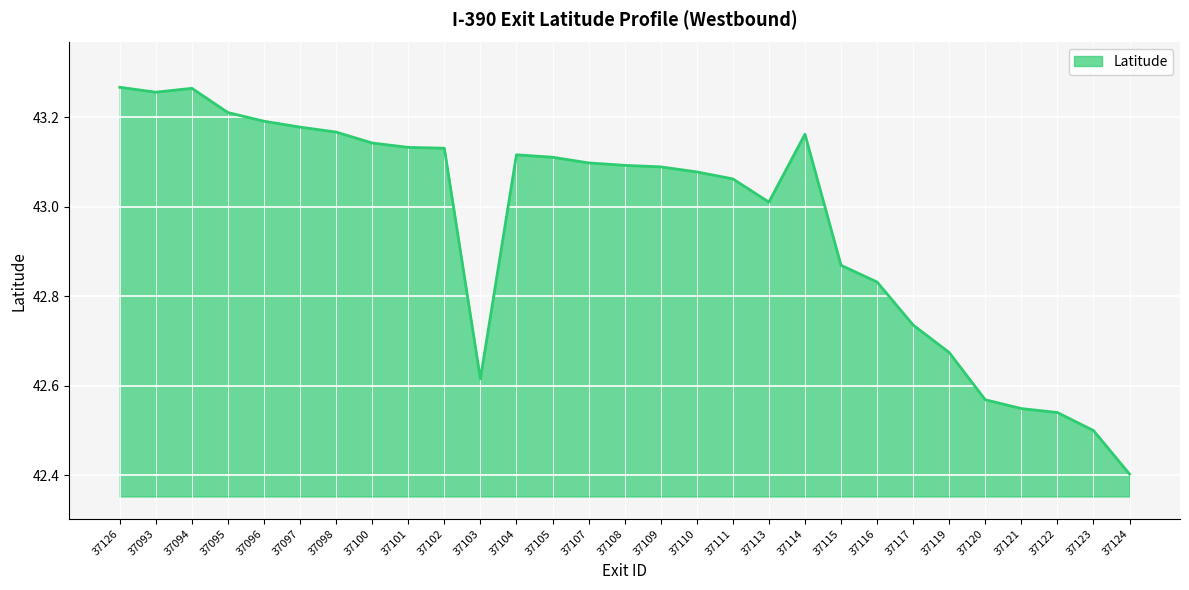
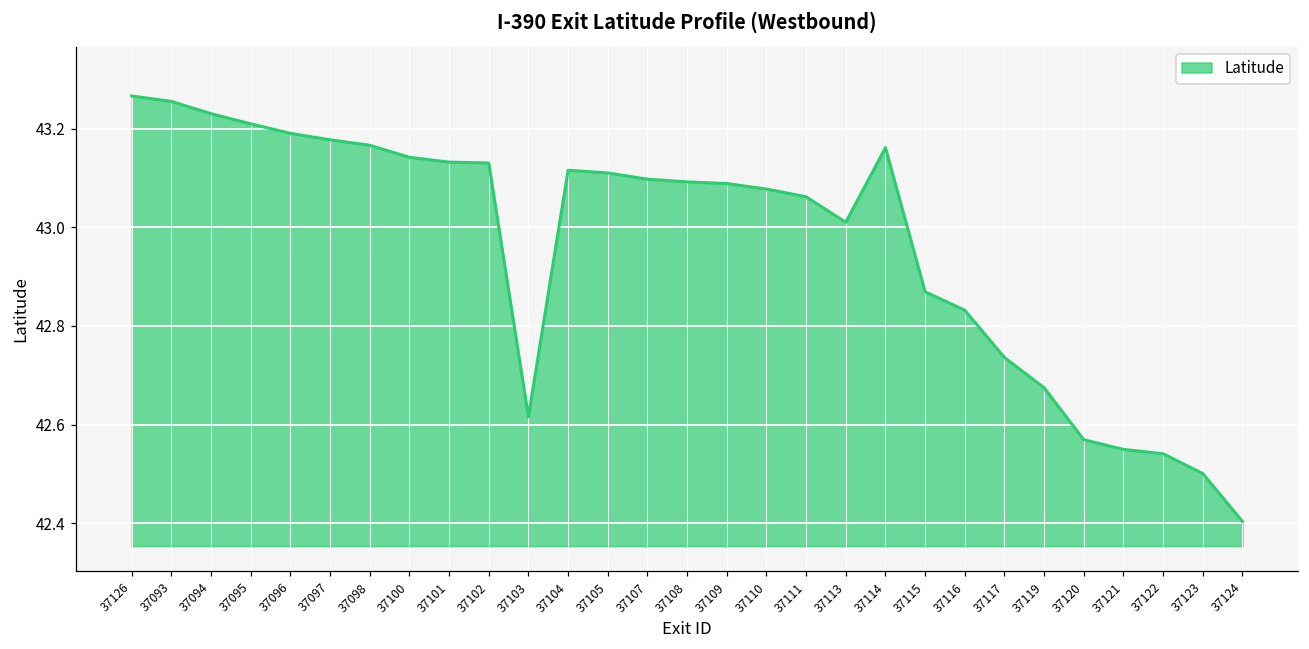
37094: 43.26 -> 43.23
